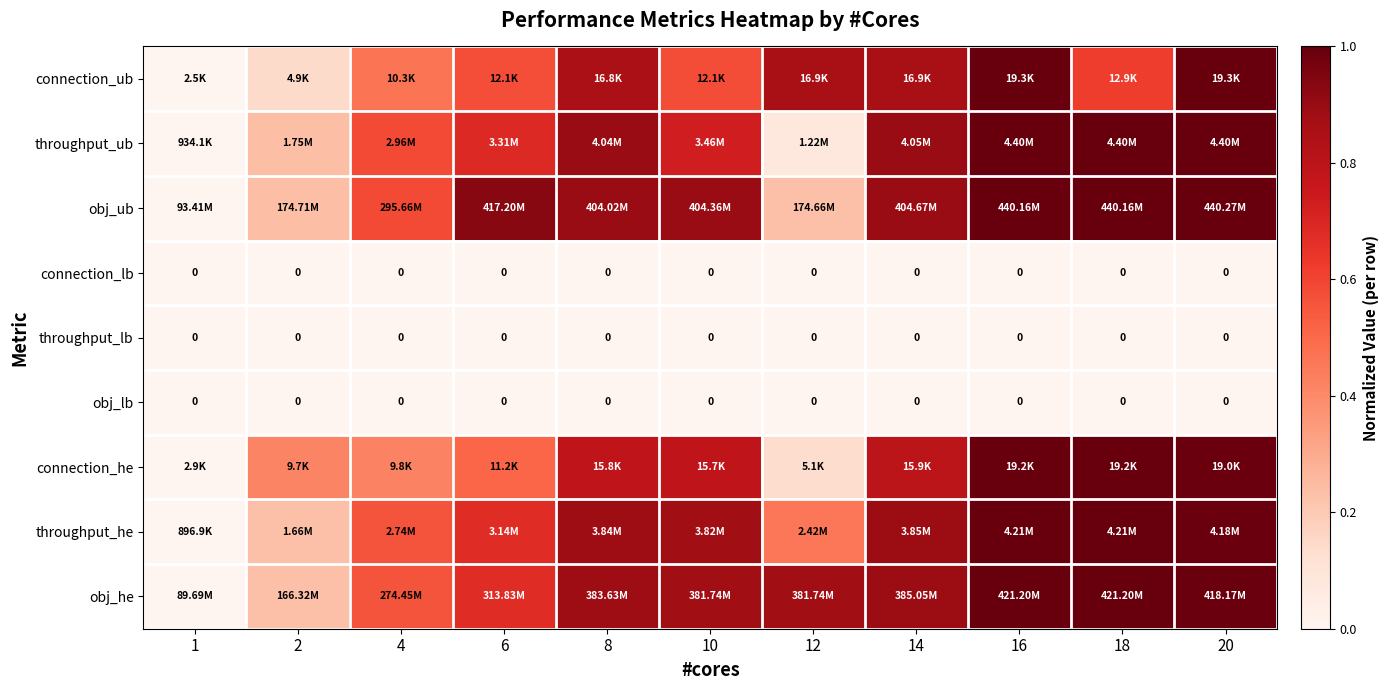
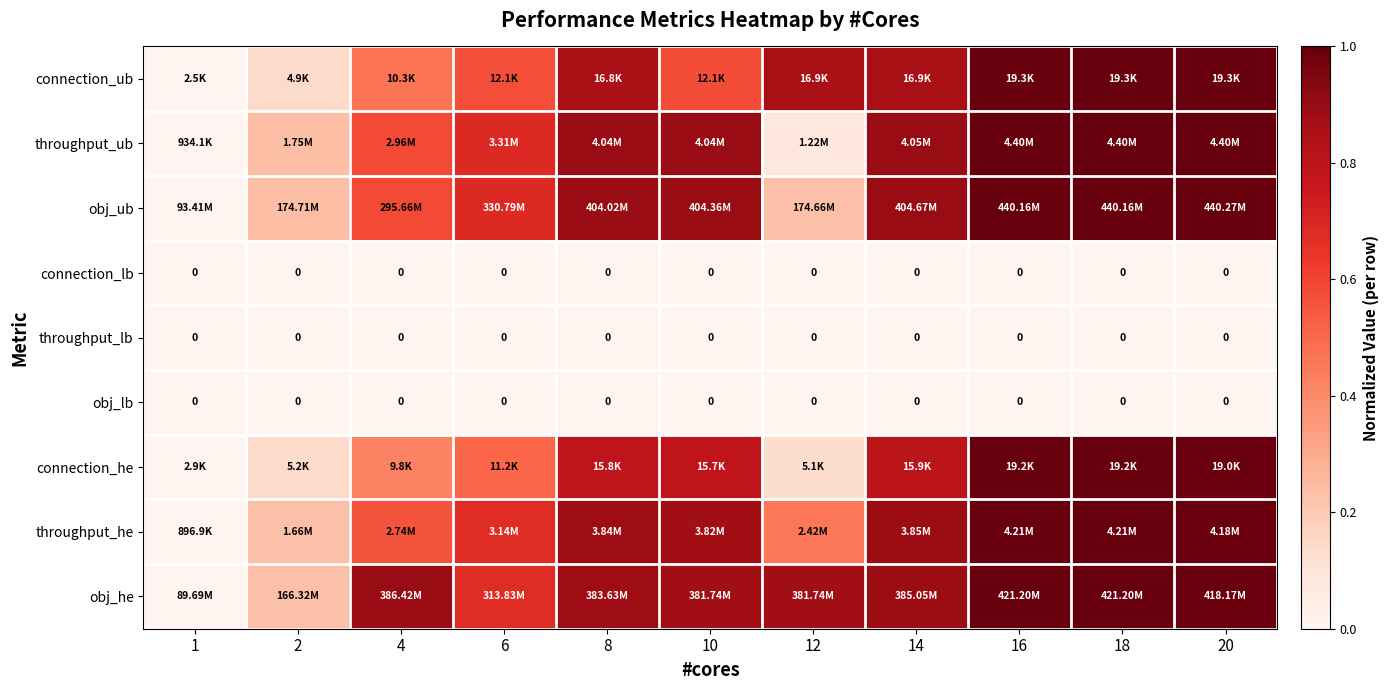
connection_ub, 18: 12.9K -> 19.3K
throughput_ub, 10: 3.46M -> 4.04M
obj_ub, 6: 417.20M -> 330.79M
connection_he, 2: 9.7K -> 5.2K
obj_he, 4: 274.45M -> 386.42M
